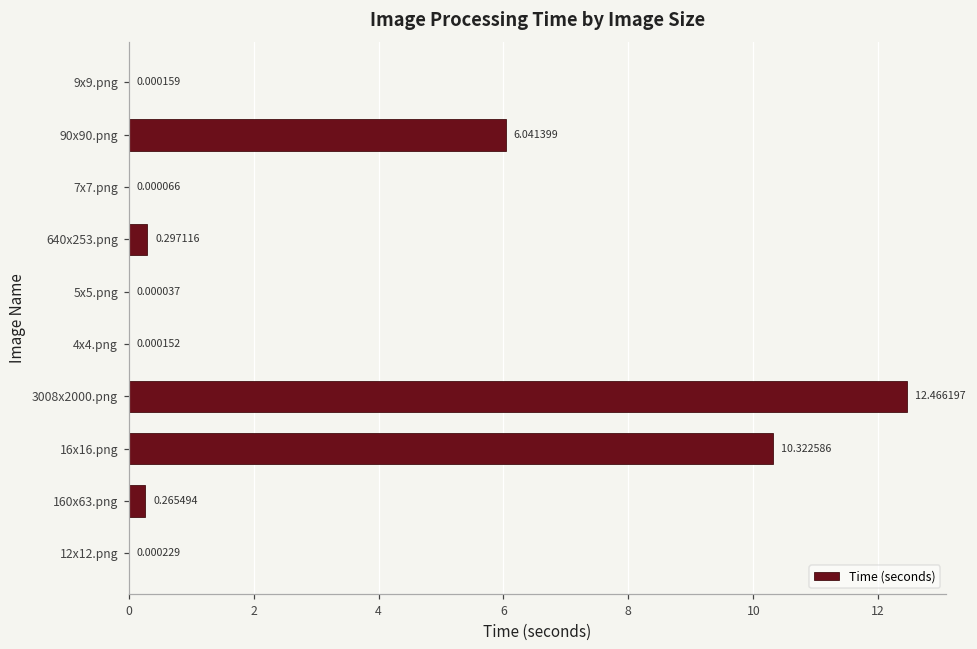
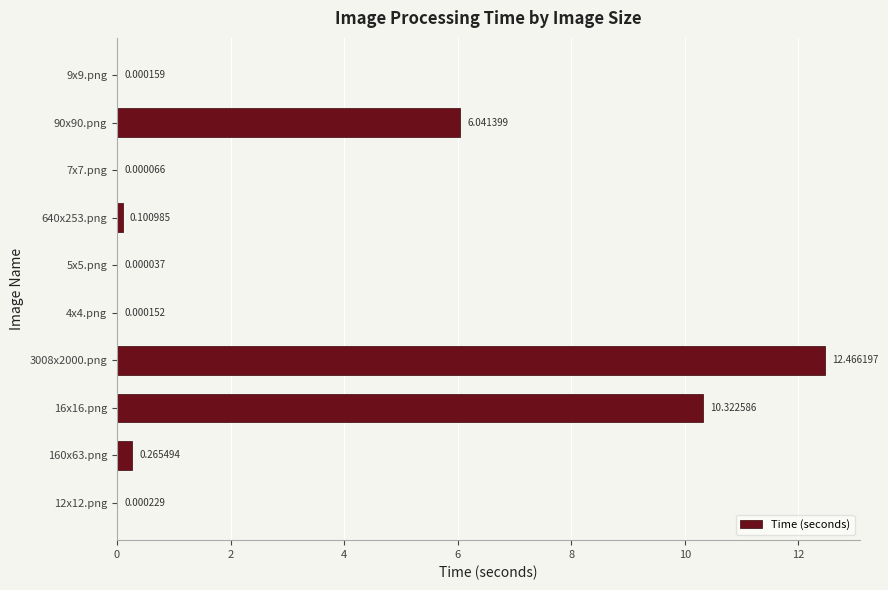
640x253.png: 0.297116 -> 0.100985
